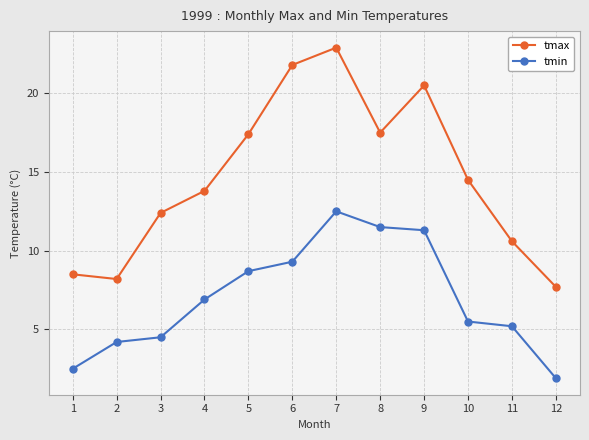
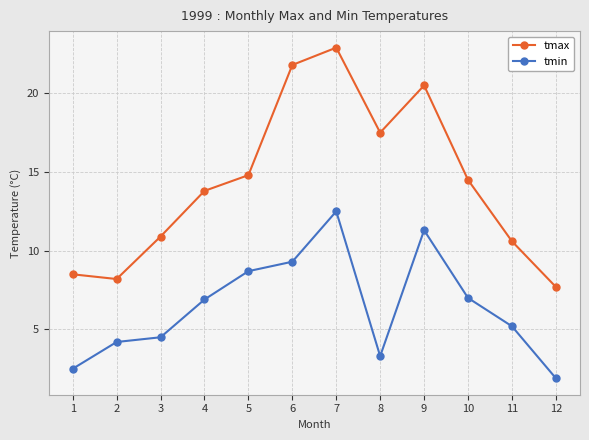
tmax, 3: 12.4 -> 10.9
tmax, 5: 17.4 -> 14.8
tmin, 8: 11.5 -> 3.3
tmin, 10: 5.5 -> 7.0
